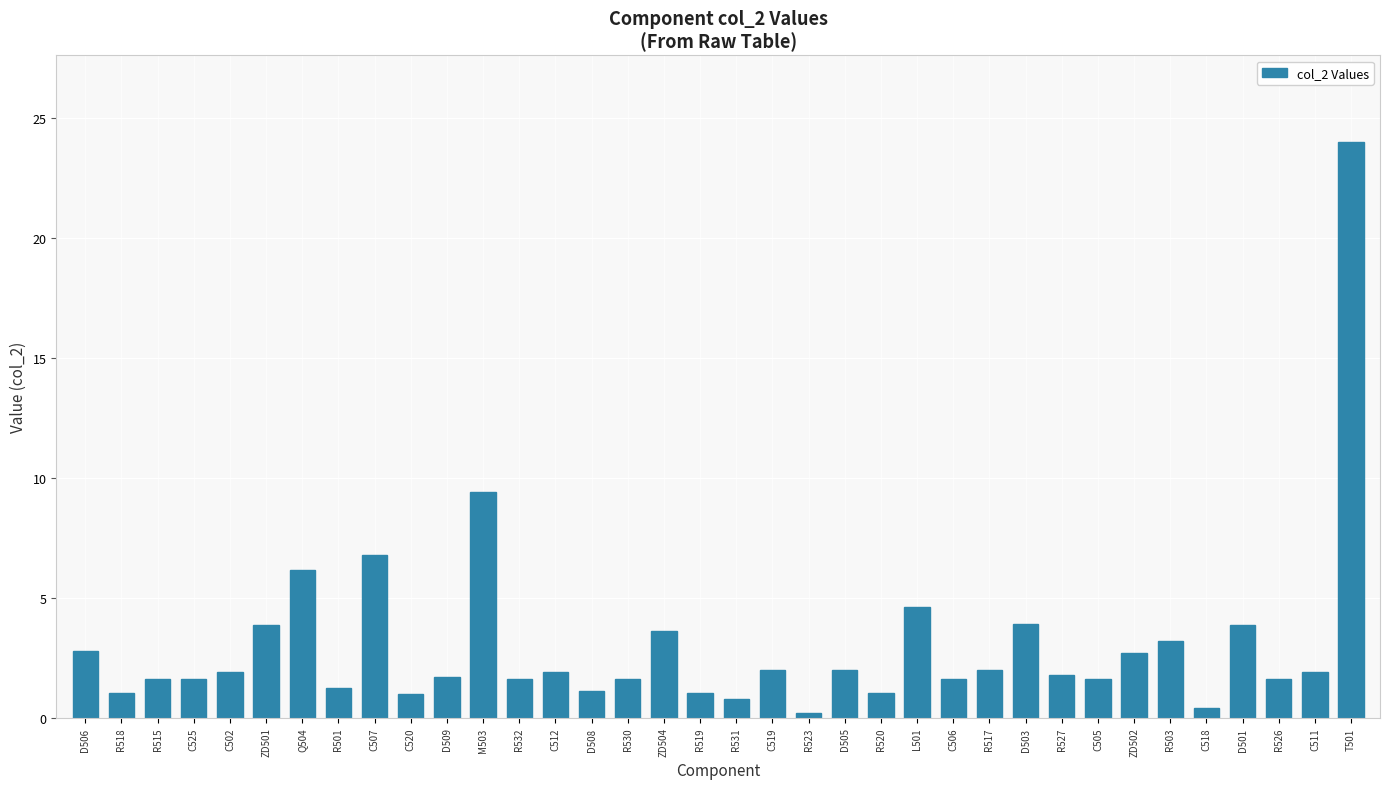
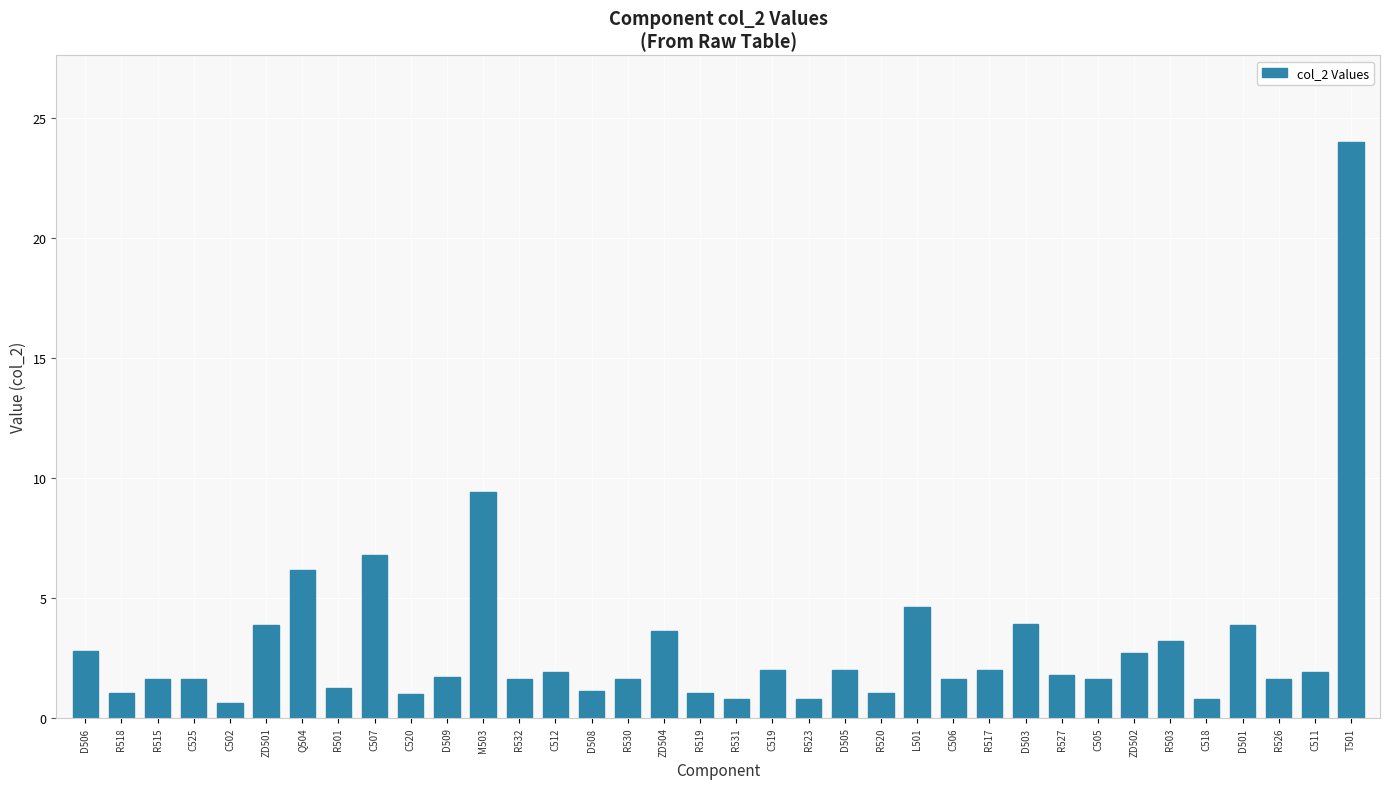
C502: 1.9 -> 0.6
R523: 0.2 -> 0.8
C518: 0.4 -> 0.8
